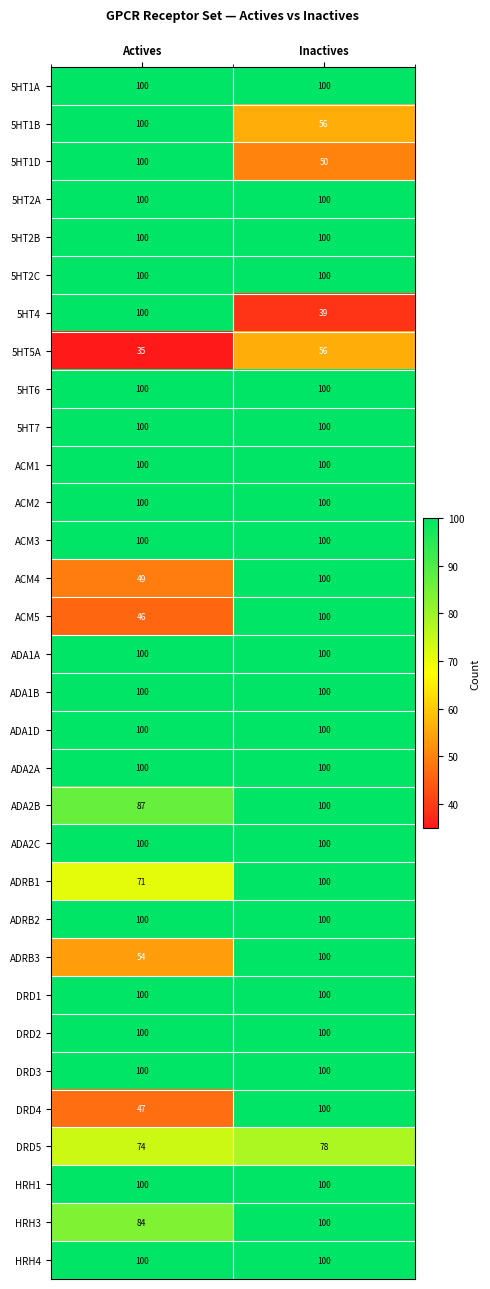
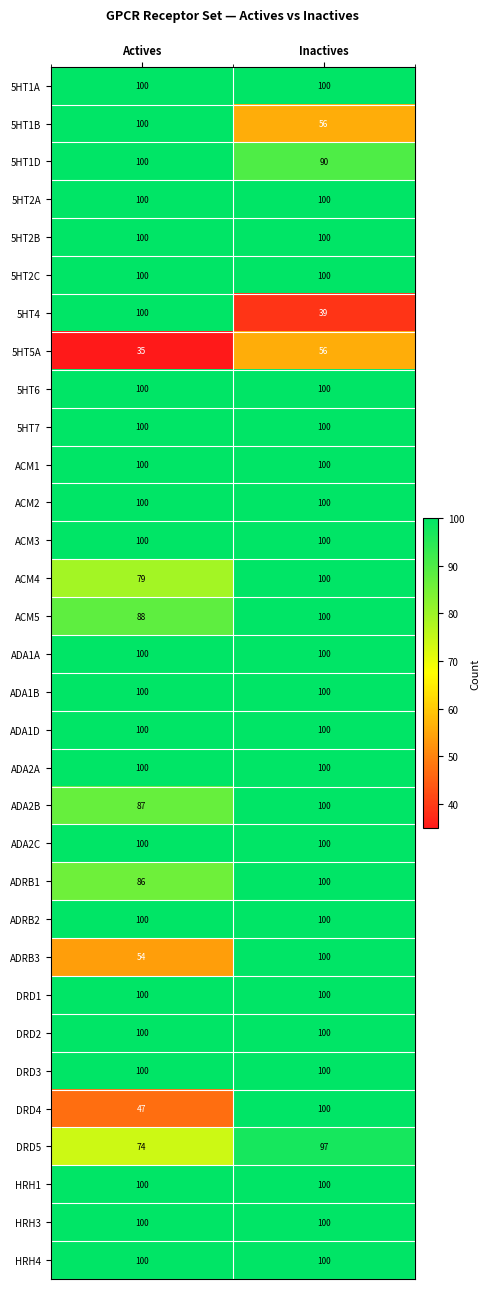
5HT1D, Inactives: 50 -> 90
ACM4, Actives: 49 -> 79
ACM5, Actives: 46 -> 88
ADRB1, Actives: 71 -> 86
DRD5, Inactives: 78 -> 97
HRH3, Actives: 84 -> 100
